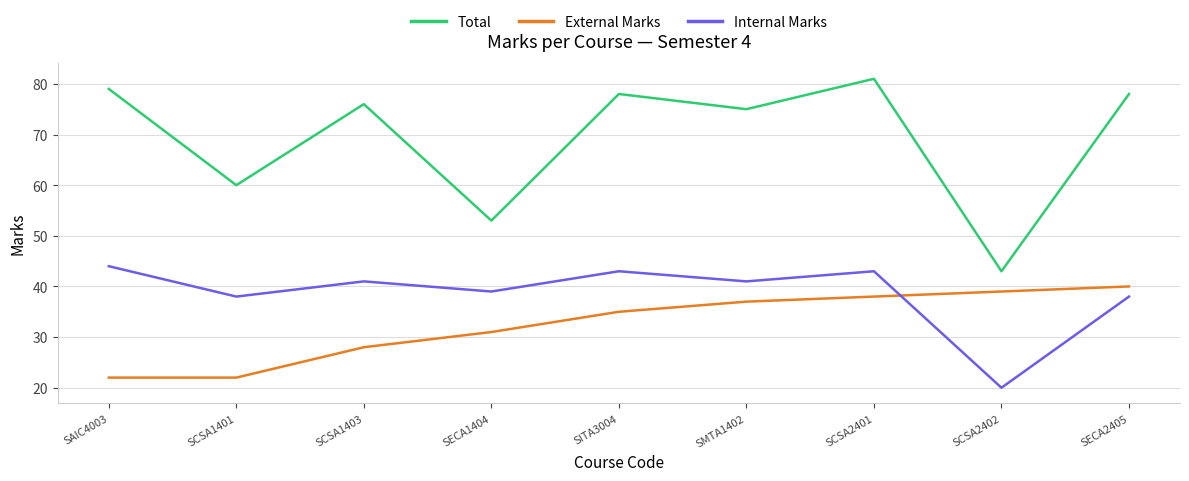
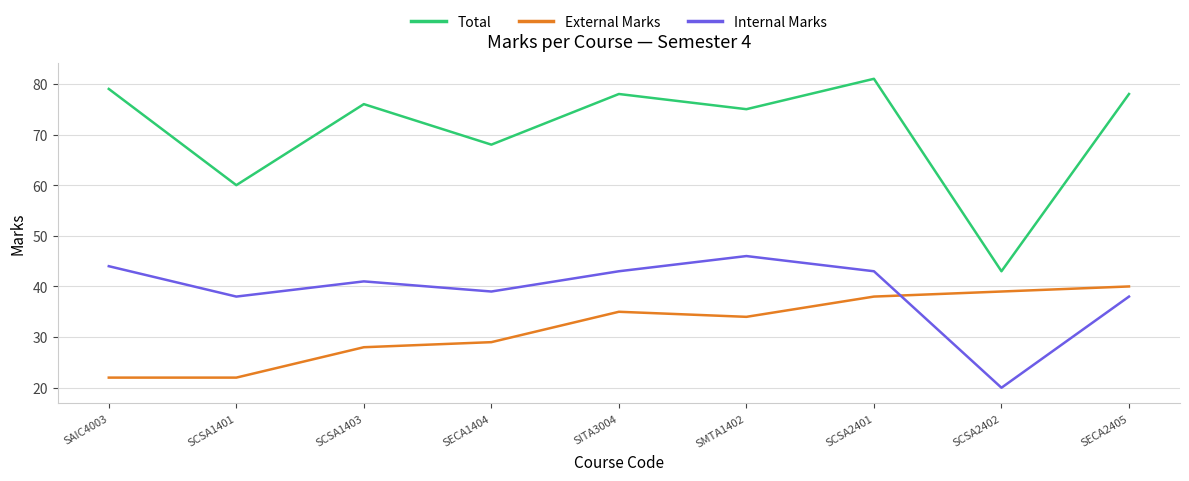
Total, SECA1404: 53 -> 68
External Marks, SECA1404: 31 -> 29
External Marks, SMTA1402: 37 -> 34
Internal Marks, SMTA1402: 41 -> 46
